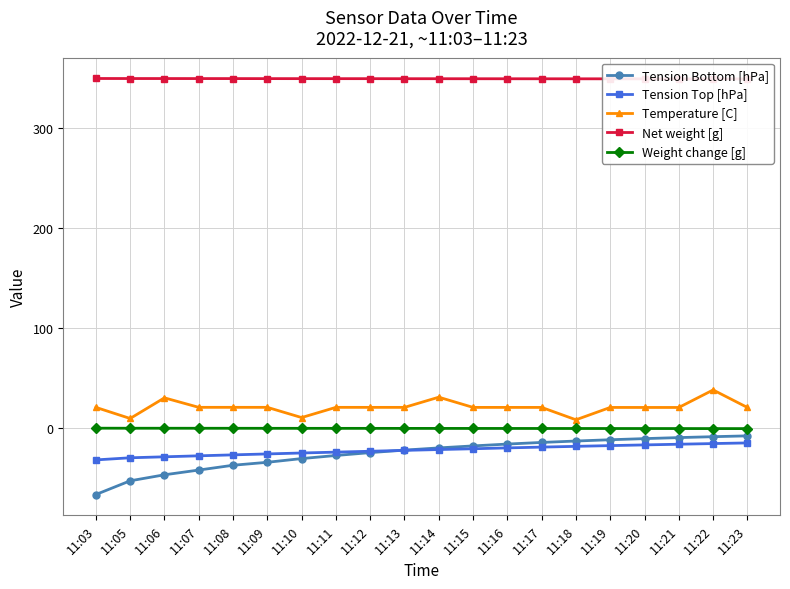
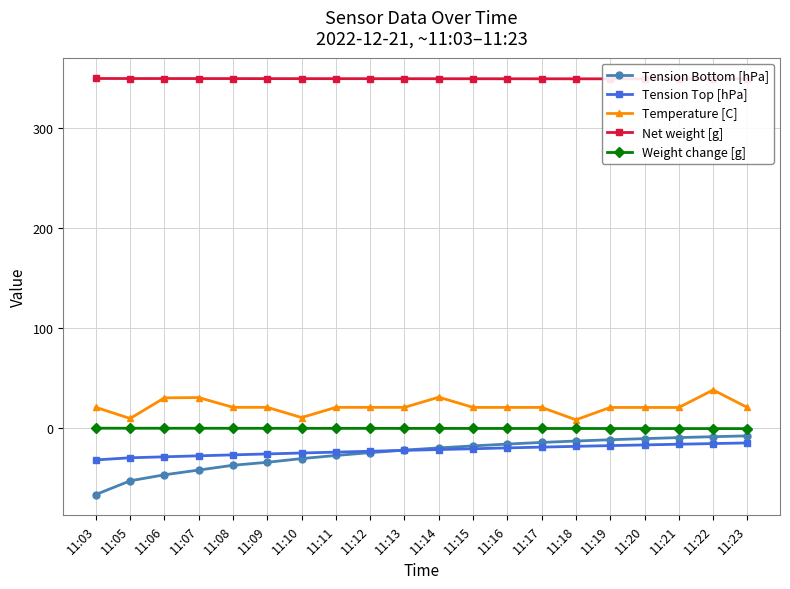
Temperature [C], 11:07: 21 -> 31
